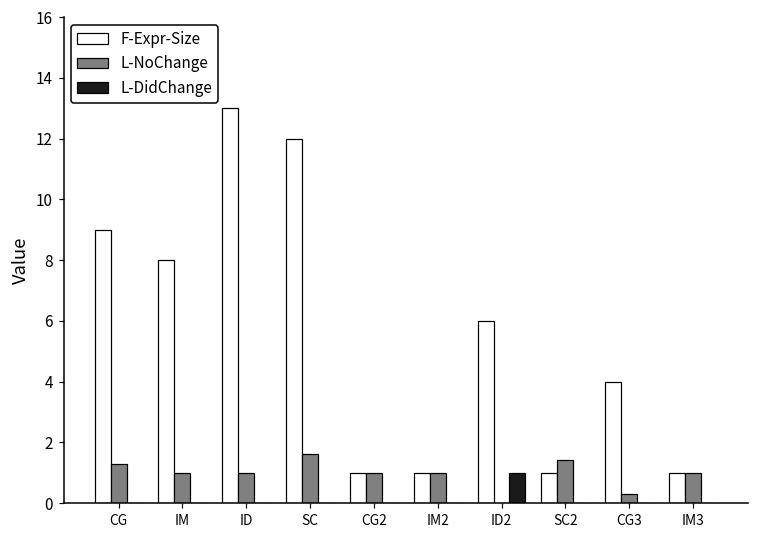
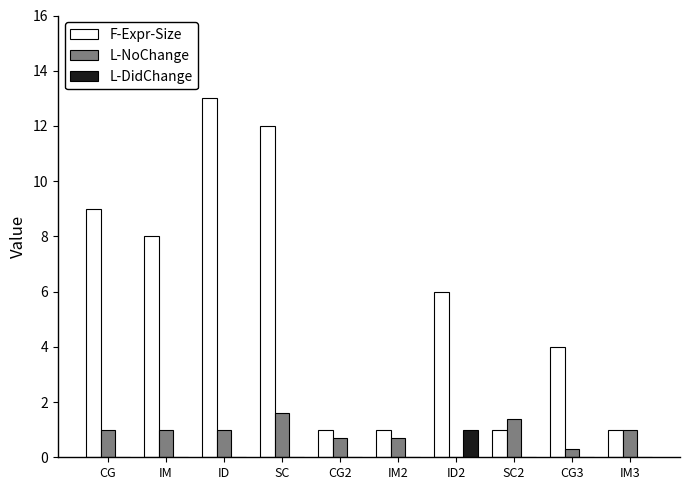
L-NoChange, CG: 1.3 -> 1.0
L-NoChange, CG2: 1.0 -> 0.7
L-NoChange, IM2: 1.0 -> 0.7
